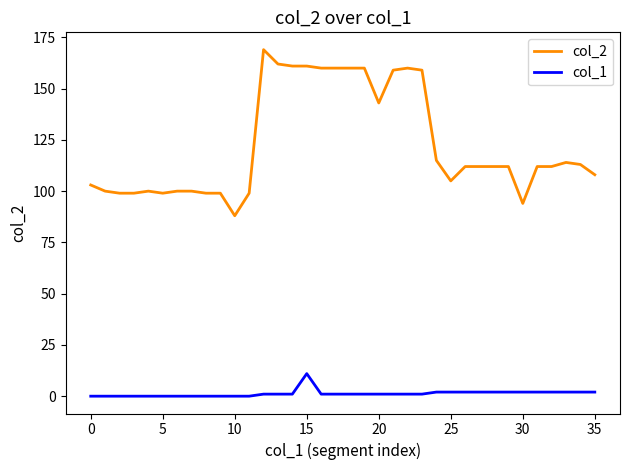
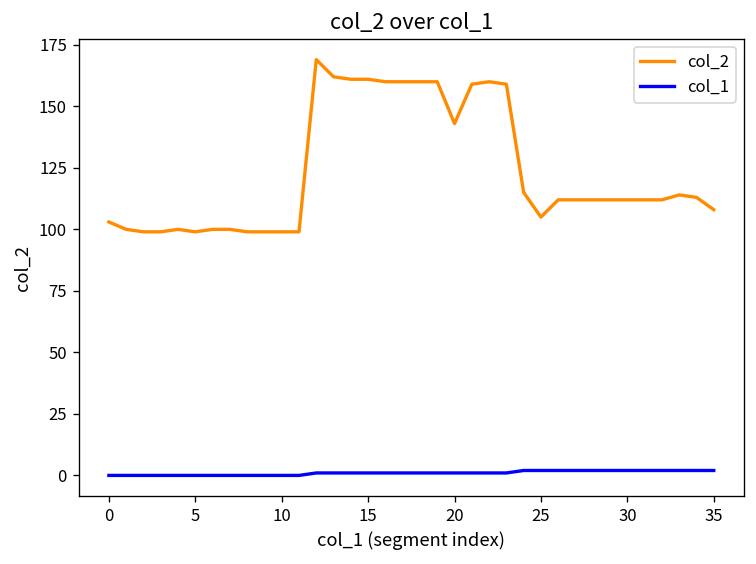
col_2, 10: 88 -> 99
col_1, 15: 11 -> 1
col_2, 30: 94 -> 112
